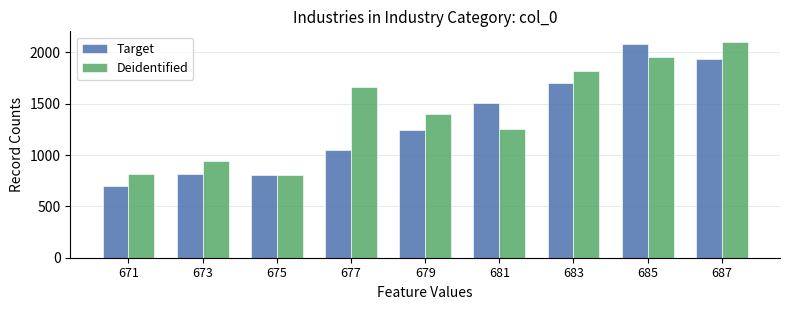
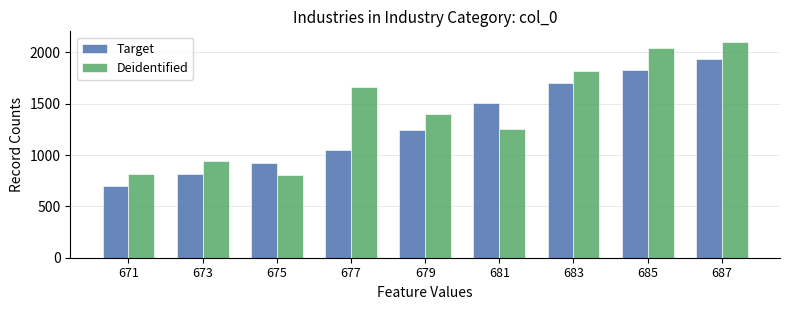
Target, 675: 800 -> 930
Target, 685: 2080 -> 1830
Deidentified, 685: 1960 -> 2040
